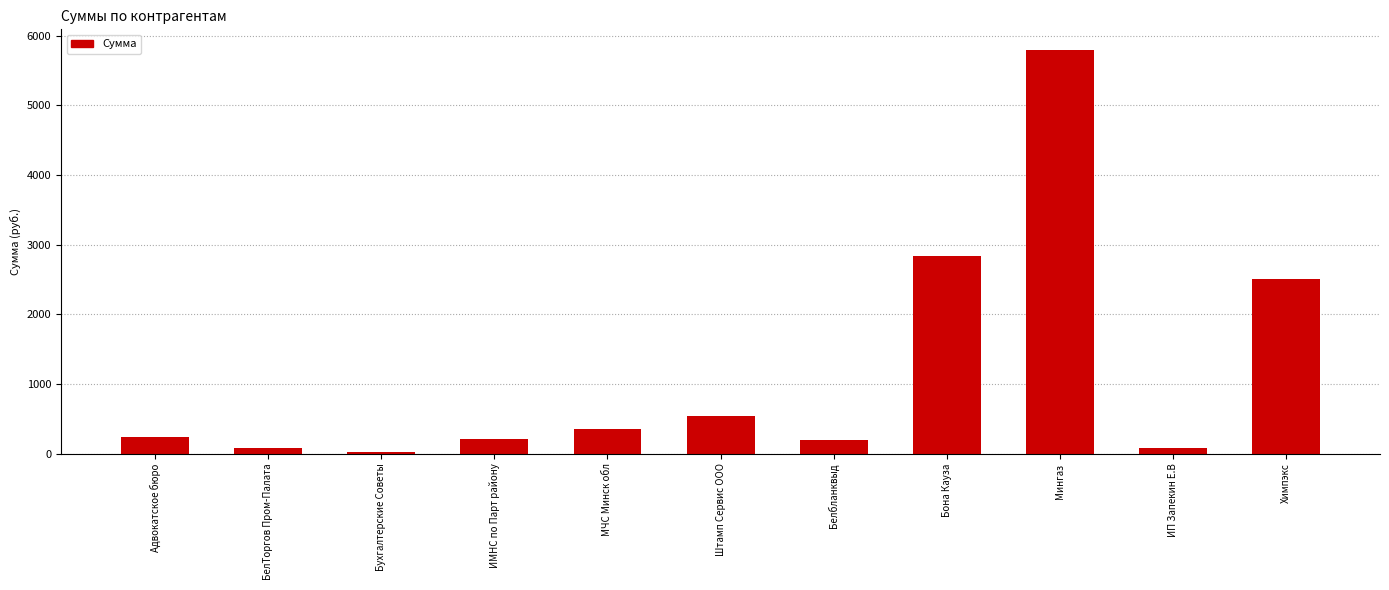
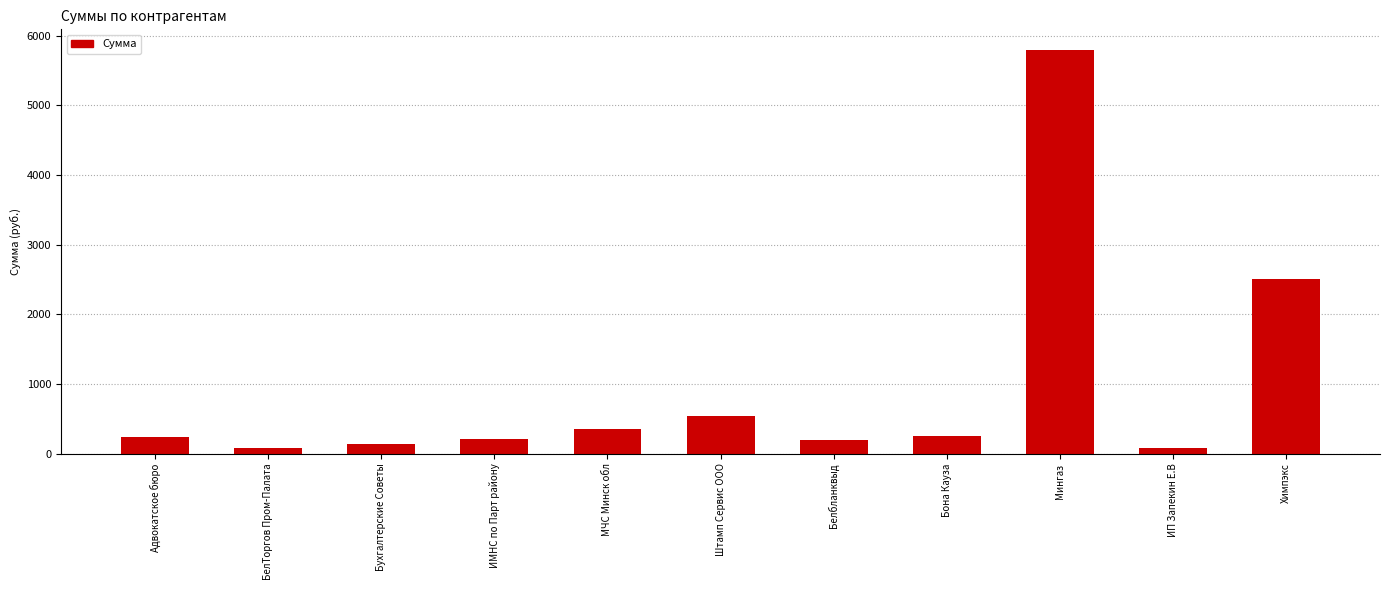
Бухгалтерские Советы: 0 -> 100
Бона Кауза: 2800 -> 300
